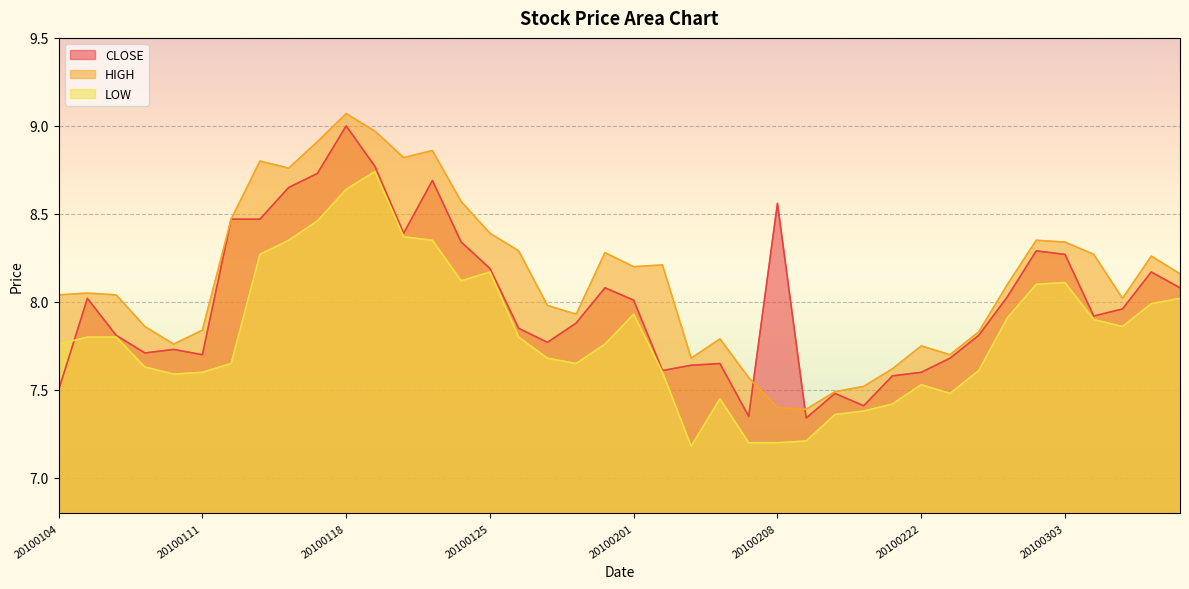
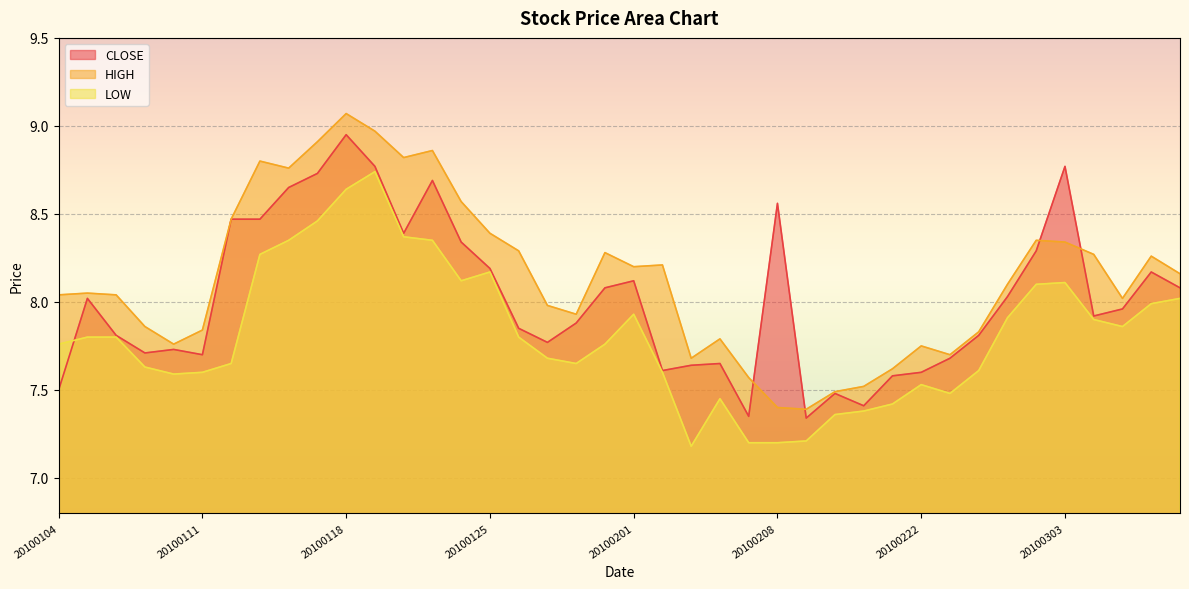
CLOSE, 20100118: 9.00 -> 8.95
CLOSE, 20100201: 8.01 -> 8.12
CLOSE, 20100303: 8.27 -> 8.77
